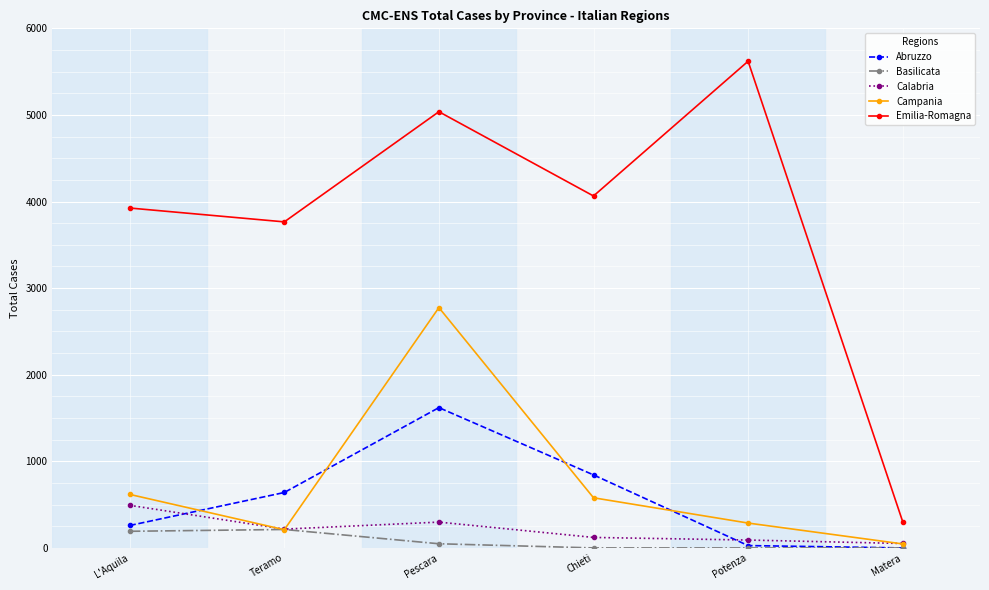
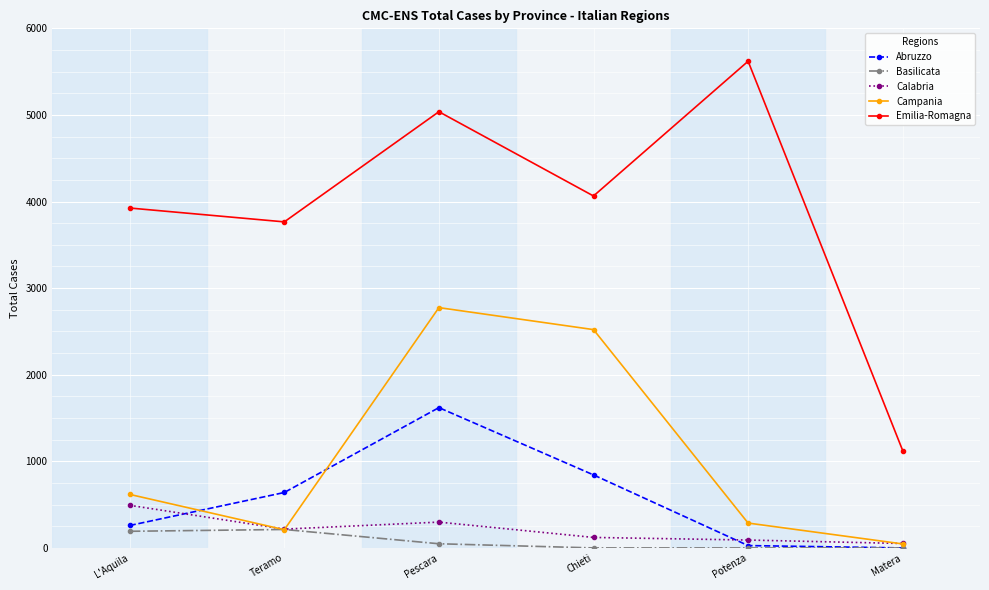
Campania, Chieti: 600 -> 2500
Emilia-Romagna, Matera: 300 -> 1100
